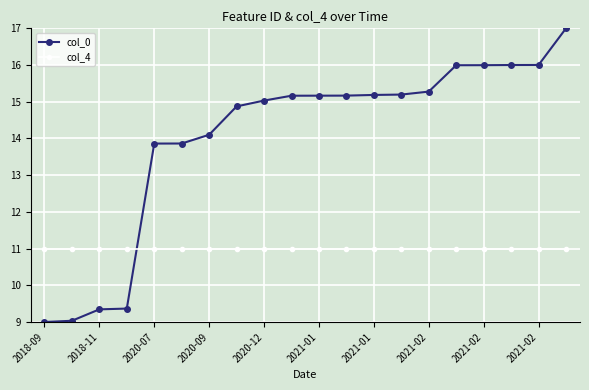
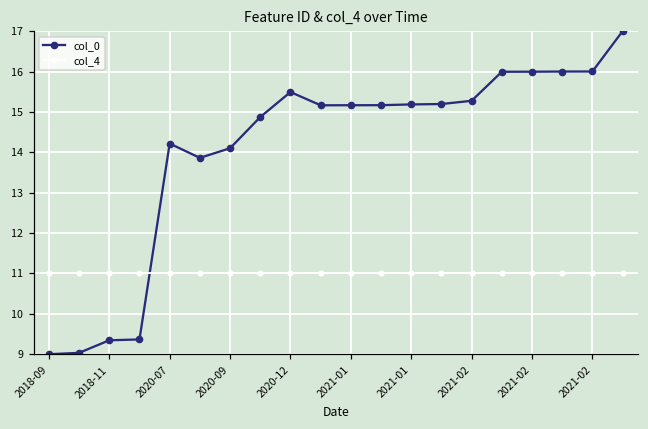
col_0, 2020-07: 13.9 -> 14.2
col_0, 2020-12: 15.0 -> 15.5
